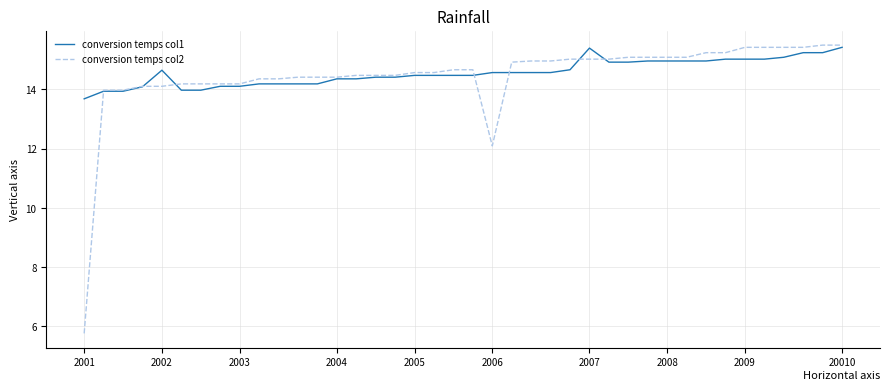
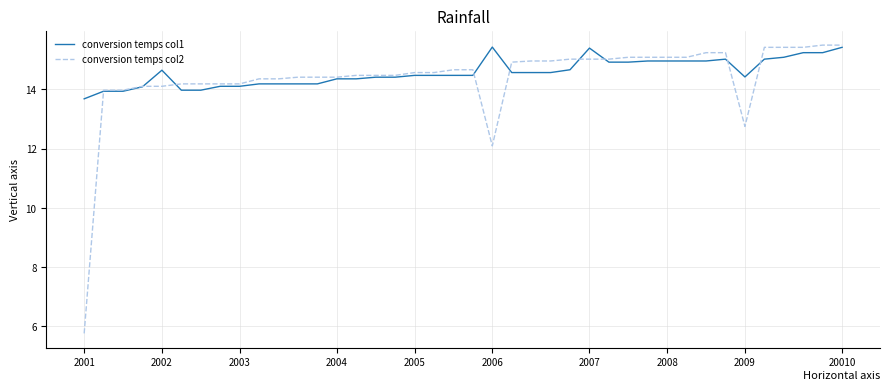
conversion temps col1, 2006: 14.6 -> 15.4
conversion temps col1, 2009: 15.0 -> 14.4
conversion temps col2, 2009: 15.4 -> 12.8
